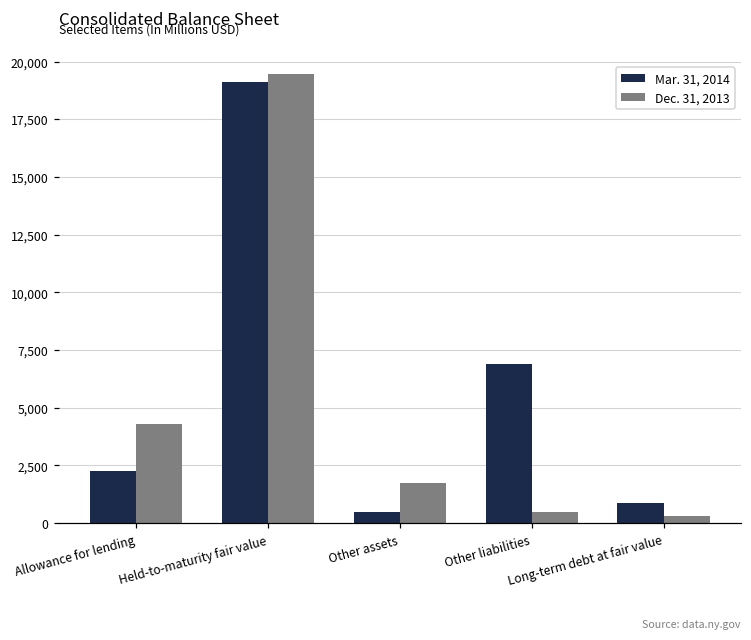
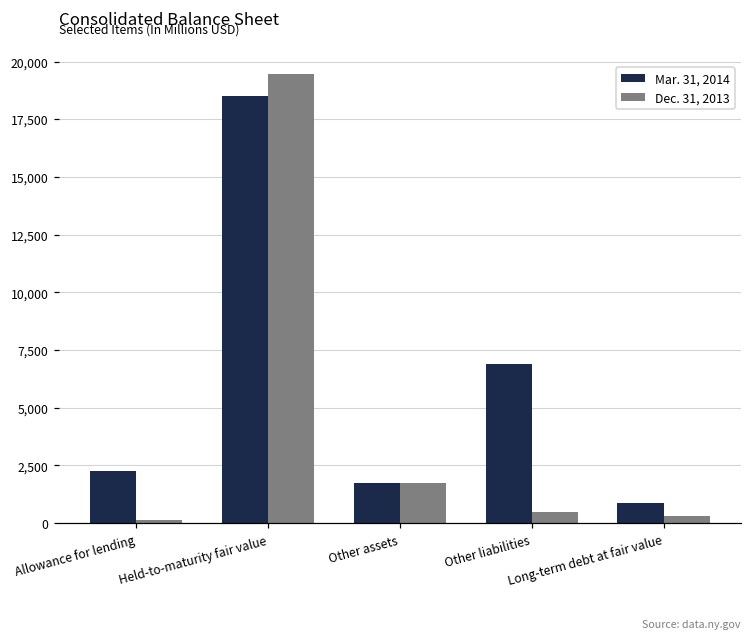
Dec. 31, 2013, Allowance for lending: 4,300 -> 100
Mar. 31, 2014, Held-to-maturity fair value: 19,100 -> 18,500
Mar. 31, 2014, Other assets: 500 -> 1,800
